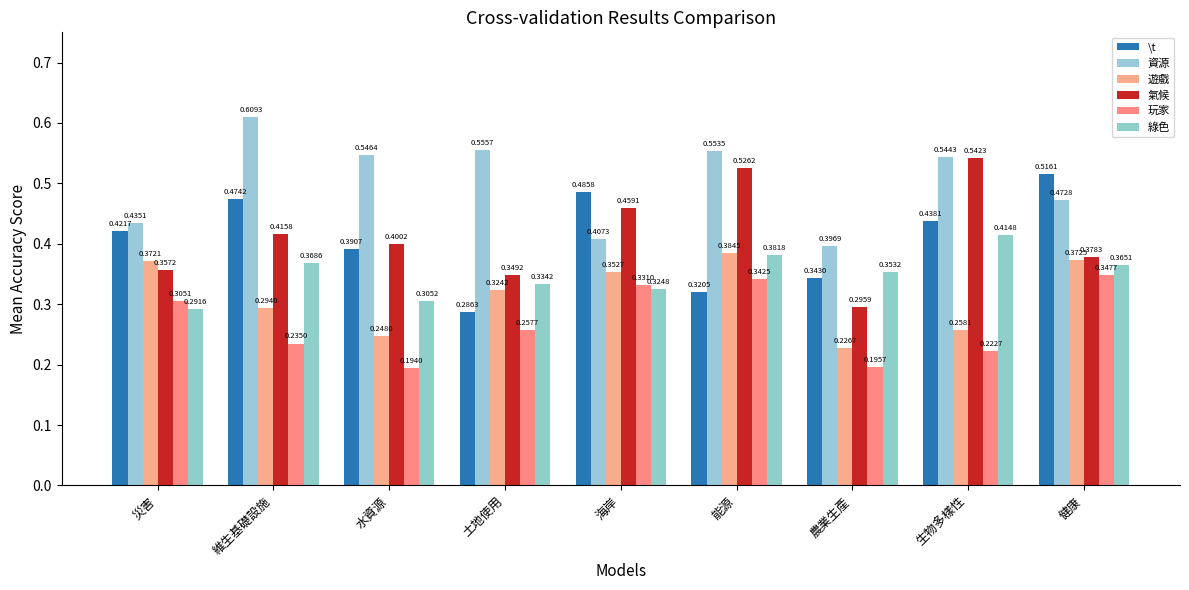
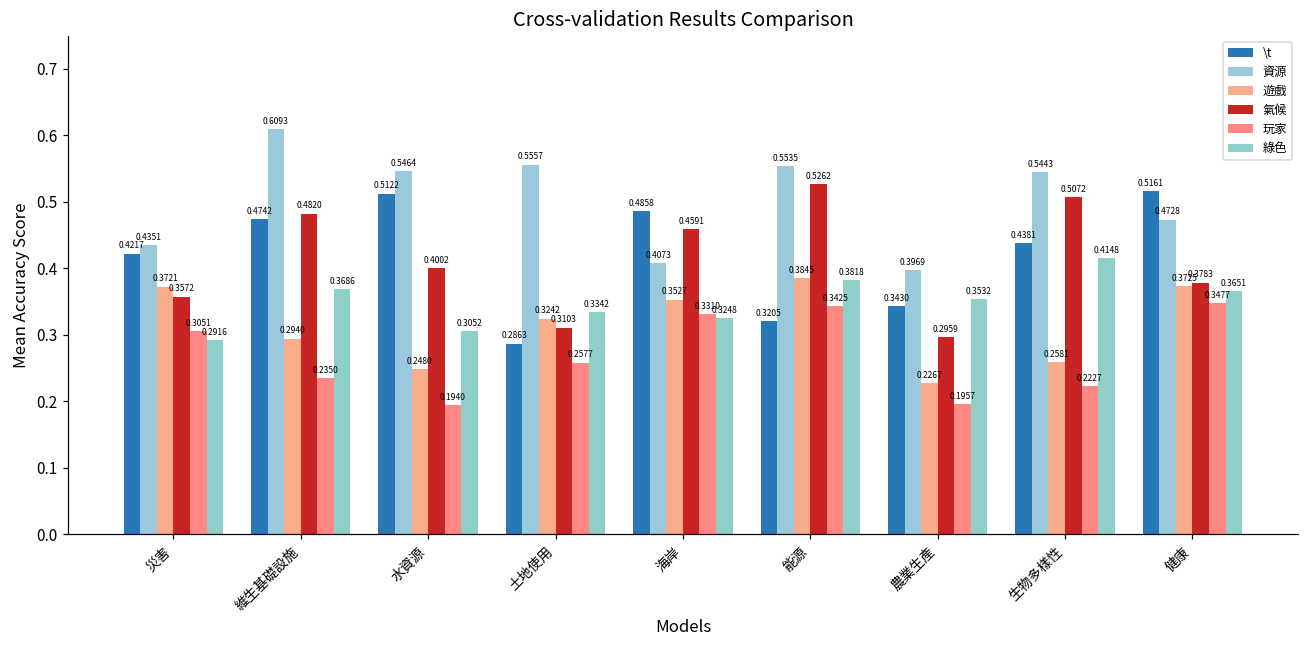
氣候, 維生基礎設施: 0.4158 -> 0.4820
\t, 水資源: 0.3907 -> 0.5122
氣候, 土地使用: 0.3492 -> 0.3103
氣候, 生物多樣性: 0.5423 -> 0.5072
